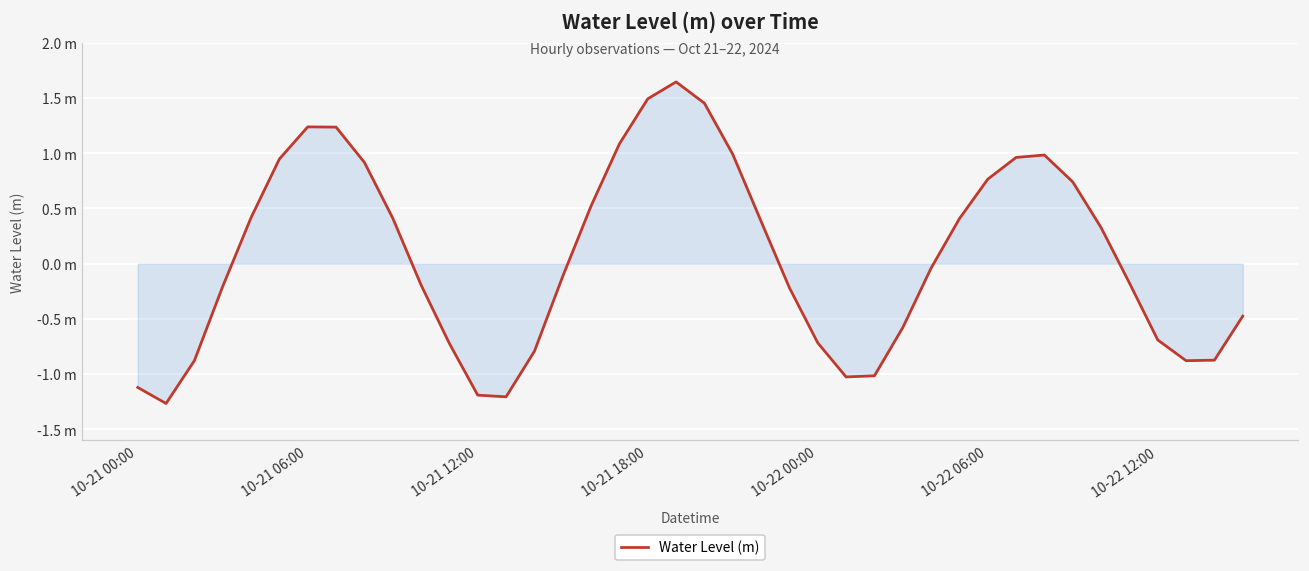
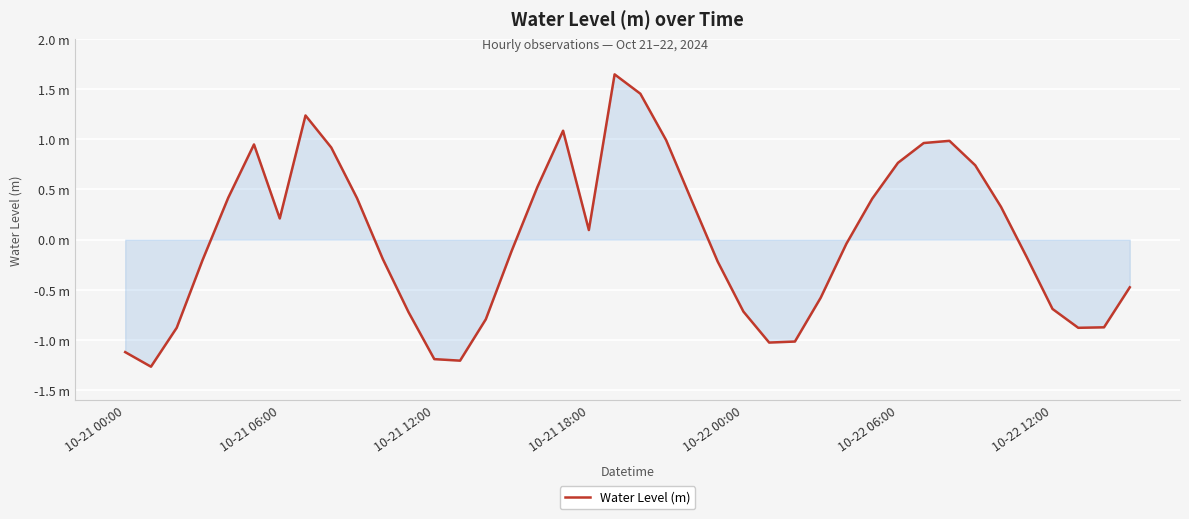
Water Level (m), 10-21 06:00: 1.24 m -> 0.21 m
Water Level (m), 10-21 18:00: 1.49 m -> 0.10 m
